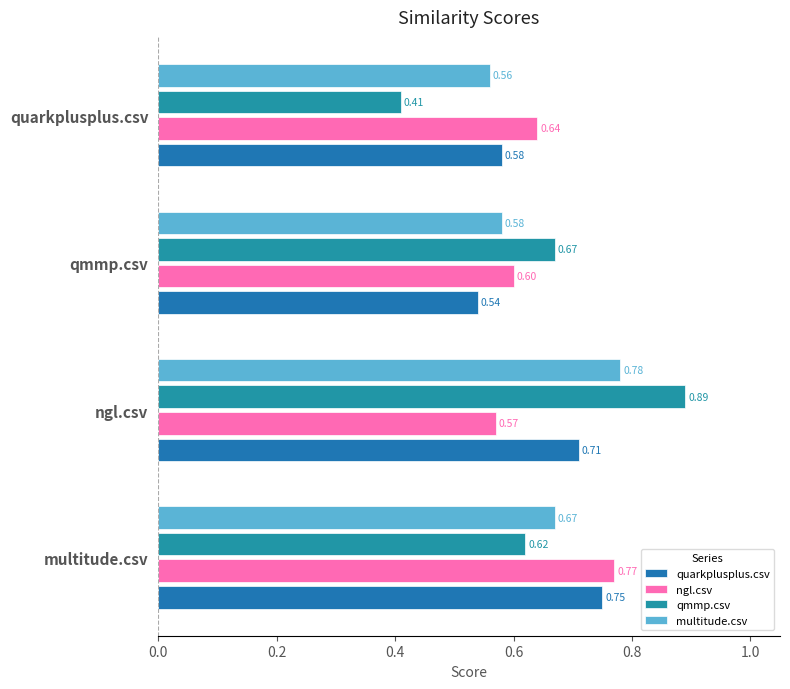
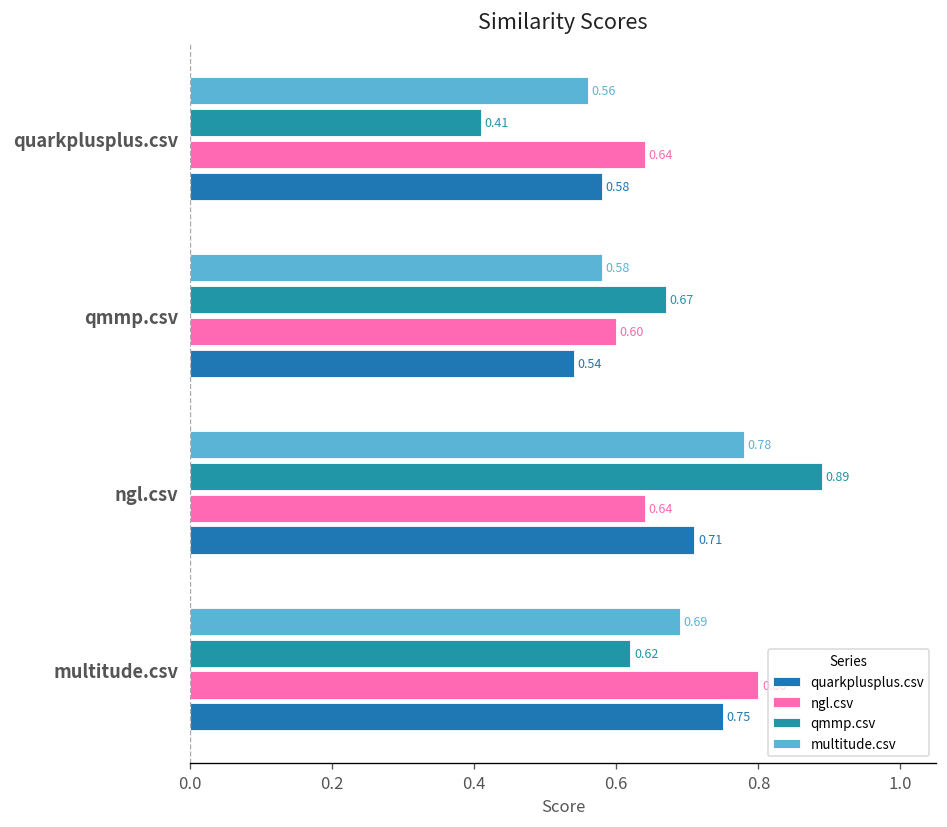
ngl.csv, ngl.csv: 0.57 -> 0.64
multitude.csv, multitude.csv: 0.67 -> 0.69
ngl.csv, multitude.csv: 0.77 -> 0.80
